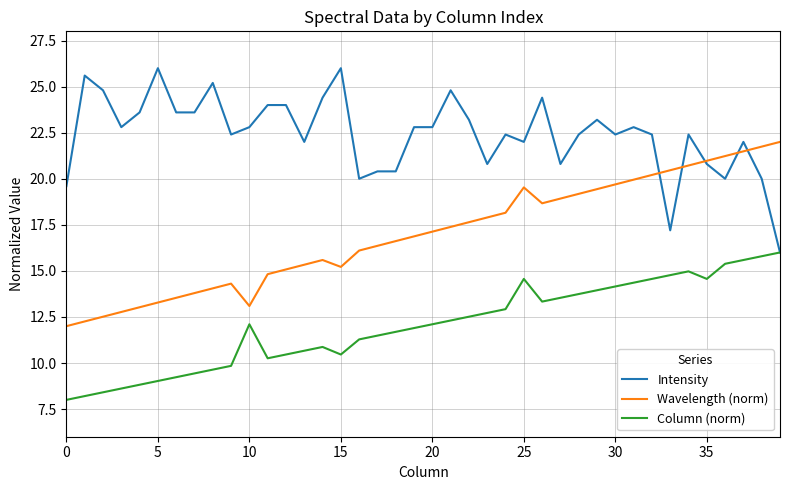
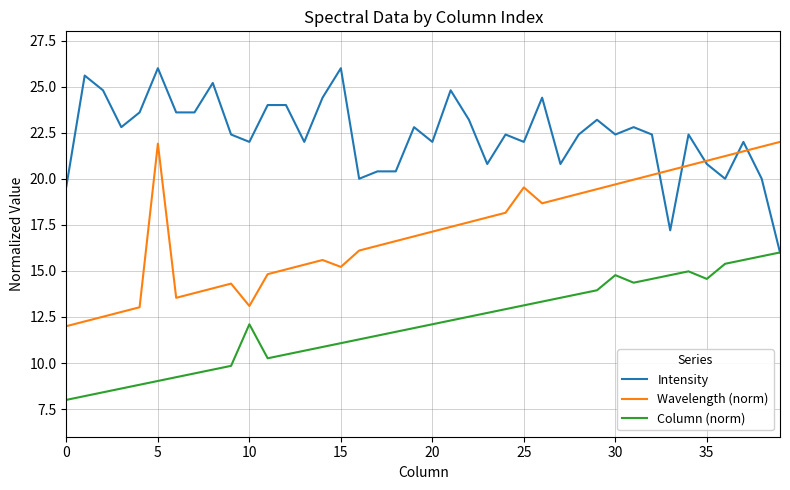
Wavelength (norm), 5: 13.3 -> 21.9
Intensity, 10: 22.8 -> 22.0
Column (norm), 15: 10.5 -> 11.1
Intensity, 20: 22.8 -> 22.0
Column (norm), 25: 14.6 -> 13.1
Column (norm), 30: 14.2 -> 14.8
